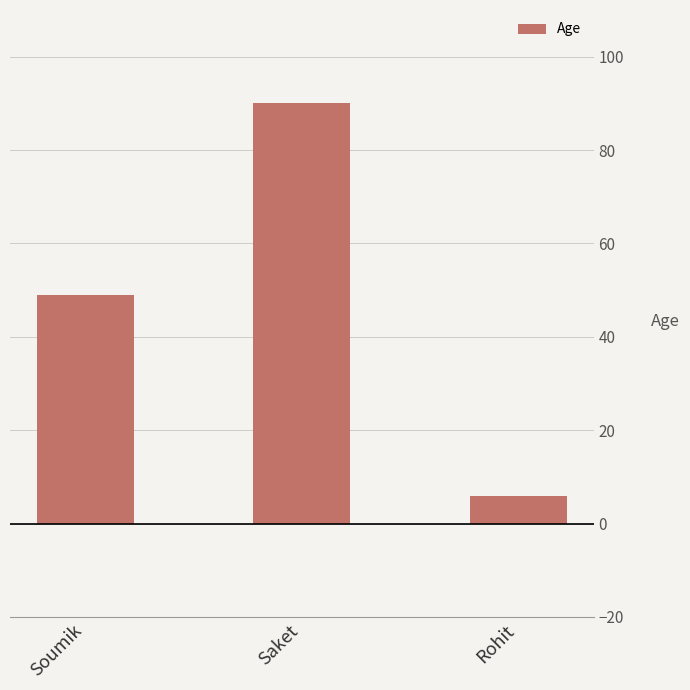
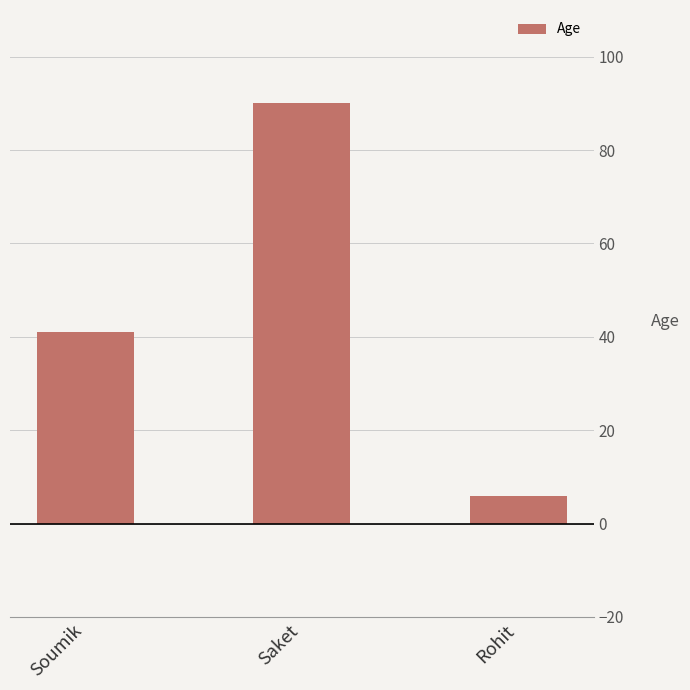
Soumik: 49 -> 41
